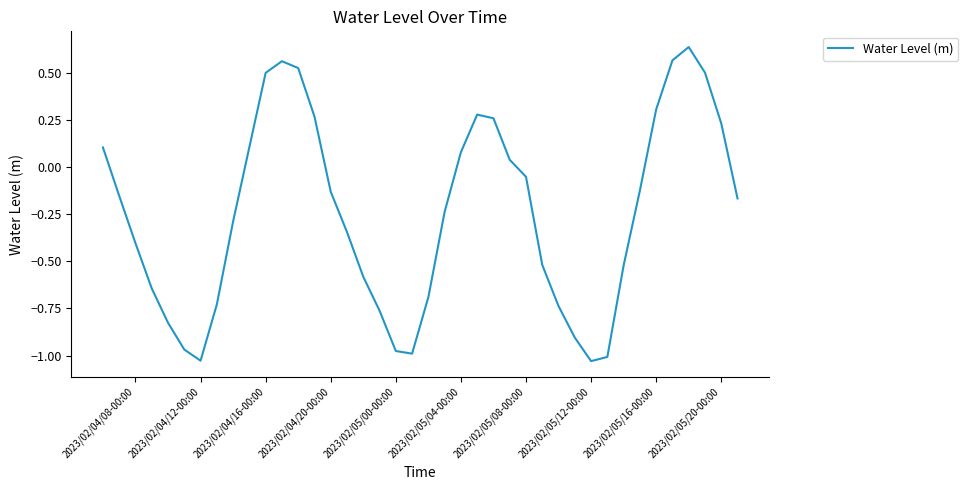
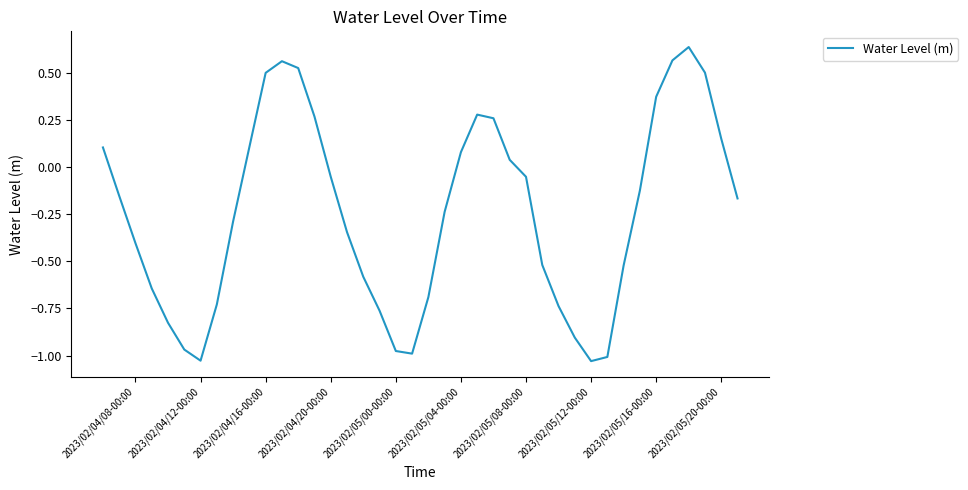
2023/02/04/20-00:00: -0.13 -> -0.05
2023/02/05/16-00:00: 0.31 -> 0.37
2023/02/05/20-00:00: 0.23 -> 0.15
